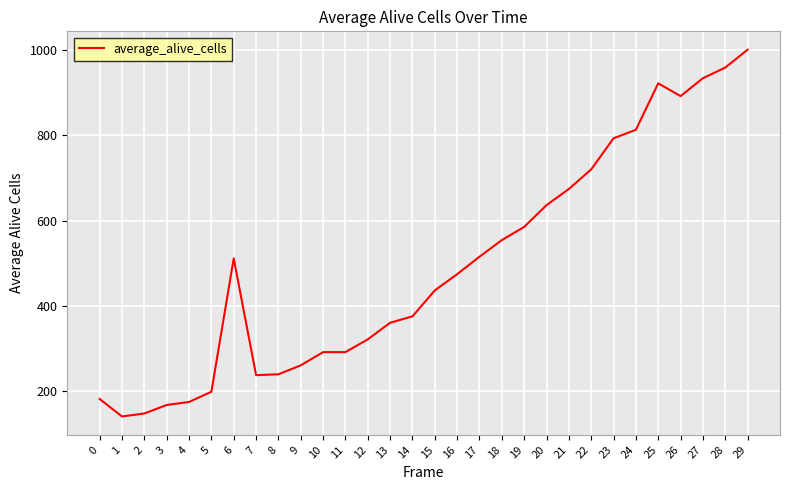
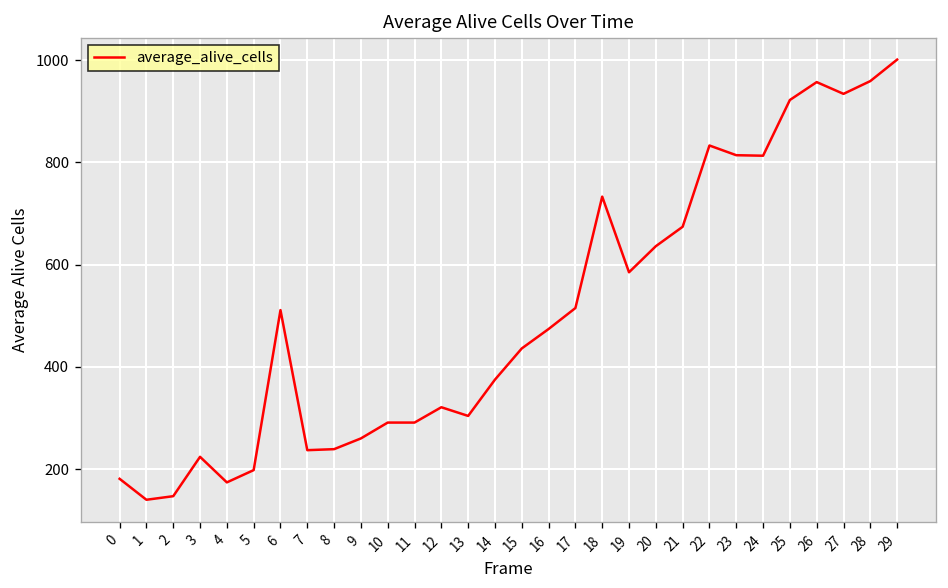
3: 170 -> 220
13: 360 -> 300
18: 550 -> 730
22: 720 -> 830
23: 790 -> 810
26: 890 -> 960
